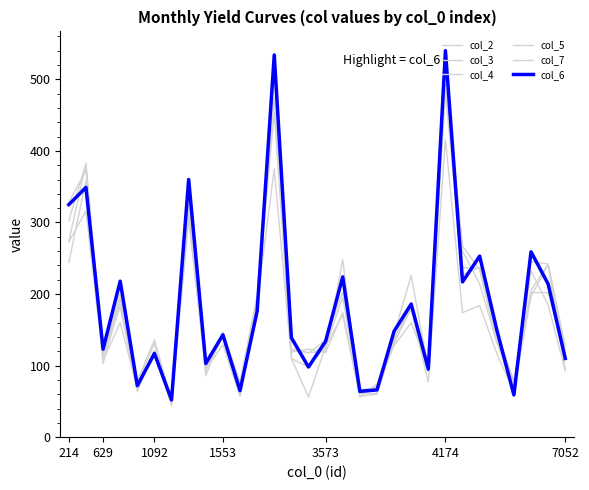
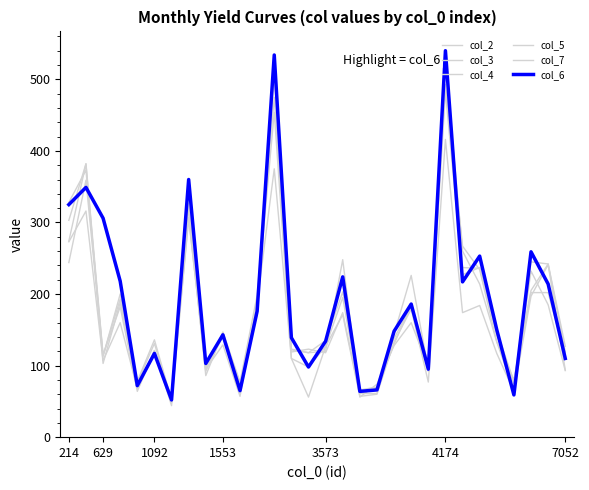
col_6, 629: 120 -> 310
